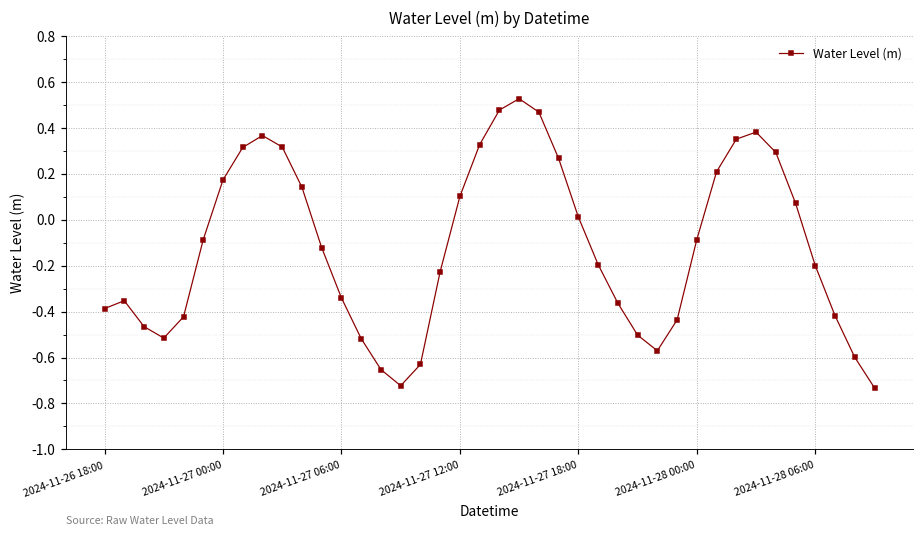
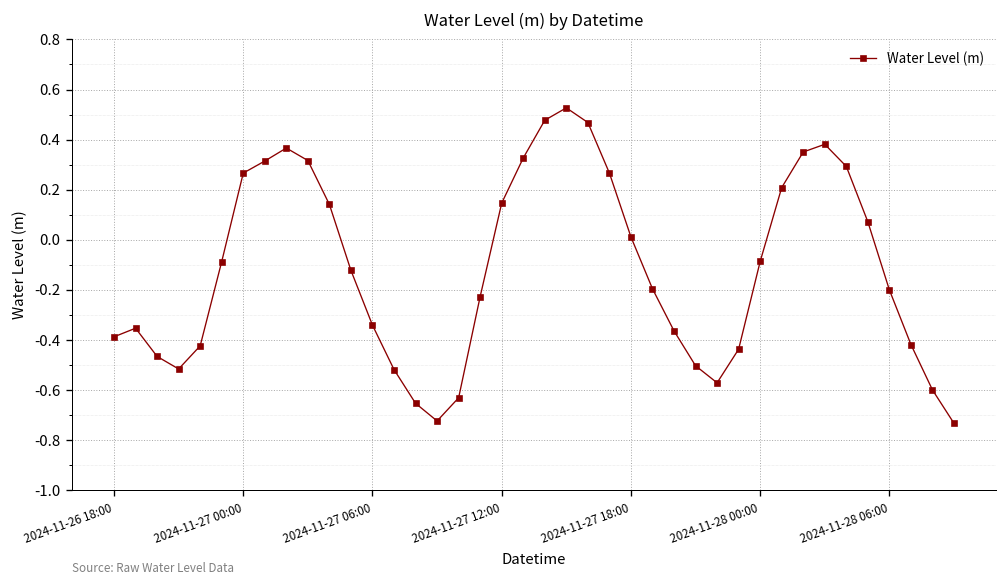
2024-11-27 00:00: 0.17 -> 0.27
2024-11-27 12:00: 0.10 -> 0.15
